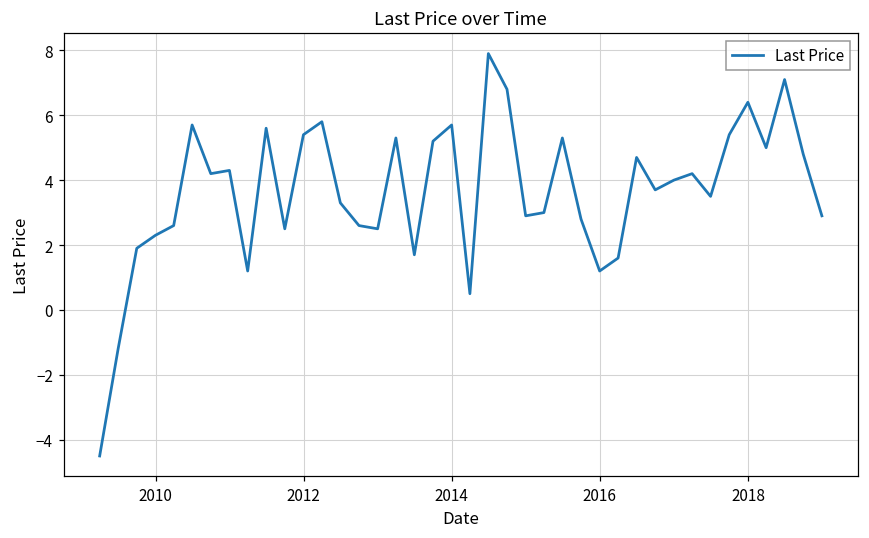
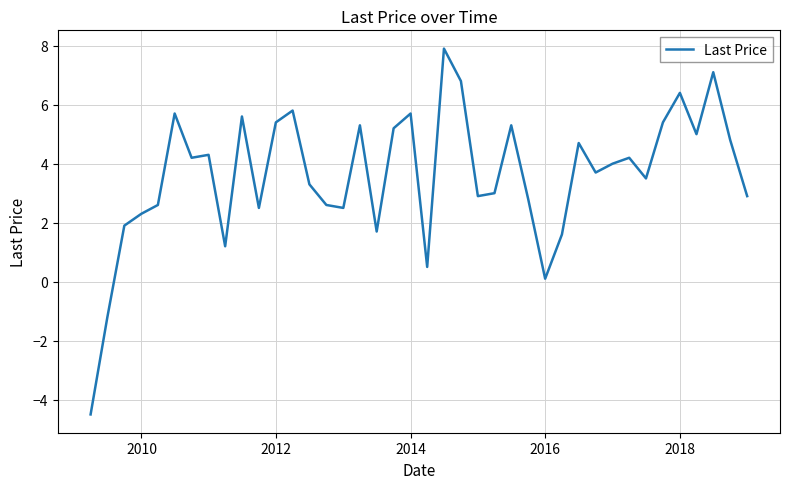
2016: 1.2 -> 0.1
